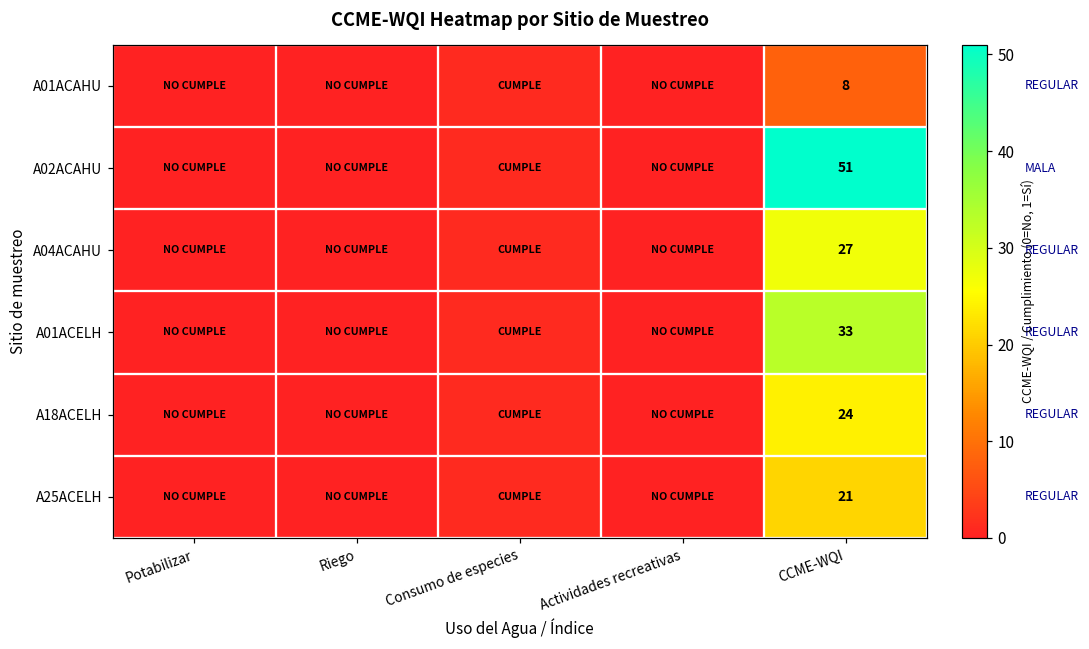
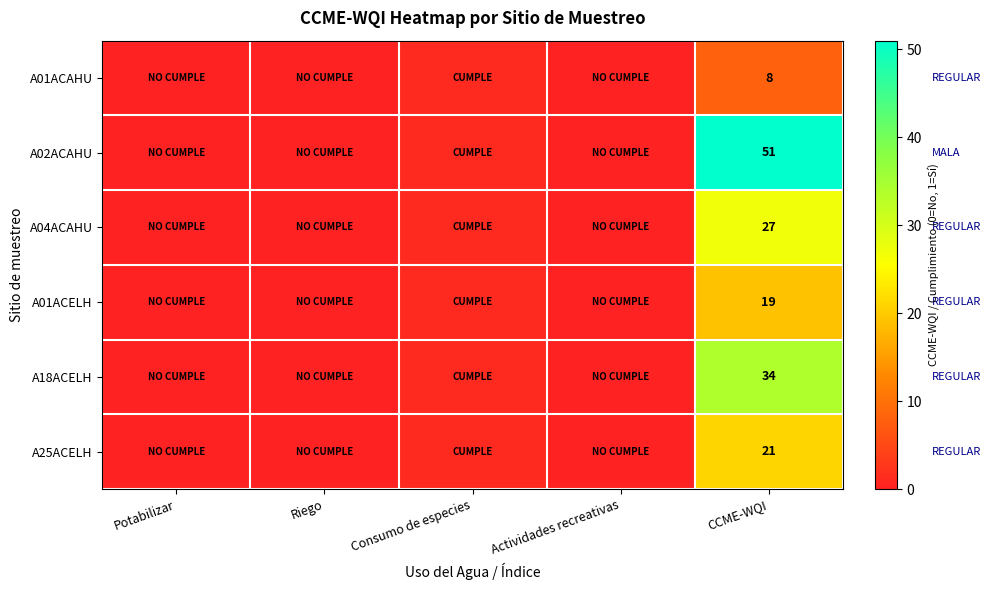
A01ACELH, CCME-WQI: 33 -> 19
A18ACELH, CCME-WQI: 24 -> 34
